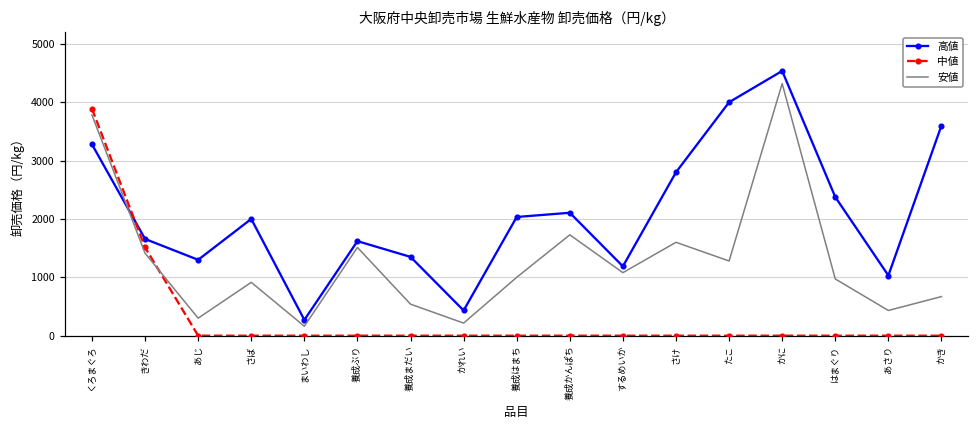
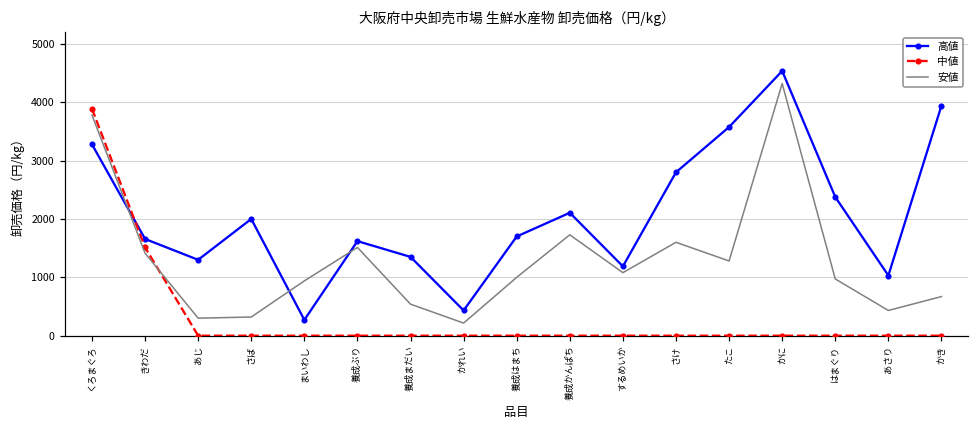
安値, さば: 900 -> 300
安値, まいわし: 200 -> 900
高値, 養成はまち: 2000 -> 1700
高値, たこ: 4000 -> 3600
高値, かき: 3600 -> 3900
